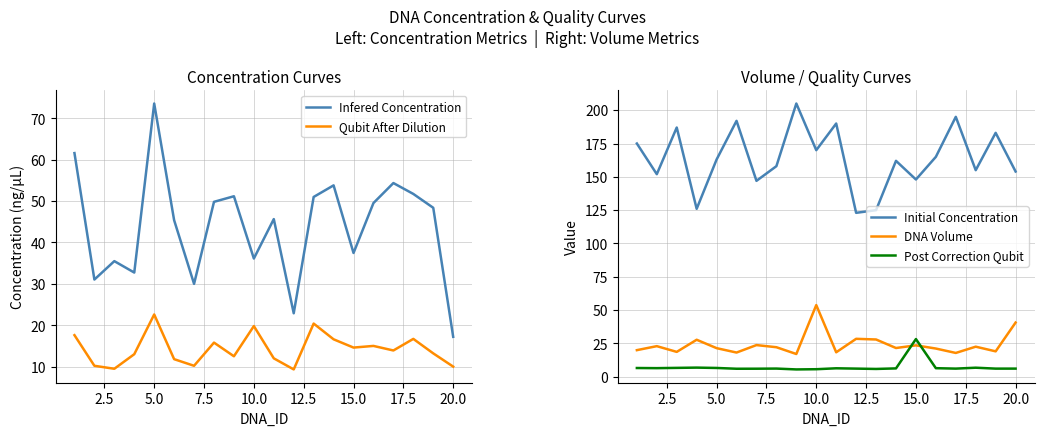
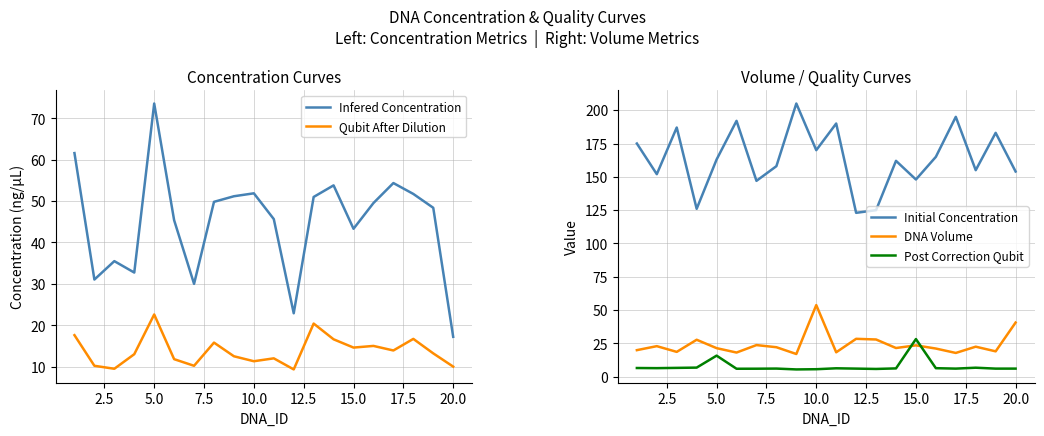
Concentration Curves, Infered Concentration, 10.0: 36 -> 52
Concentration Curves, Qubit After Dilution, 10.0: 20 -> 11
Concentration Curves, Infered Concentration, 15.0: 37 -> 43
Volume / Quality Curves, Post Correction Qubit, 5.0: 7 -> 16
